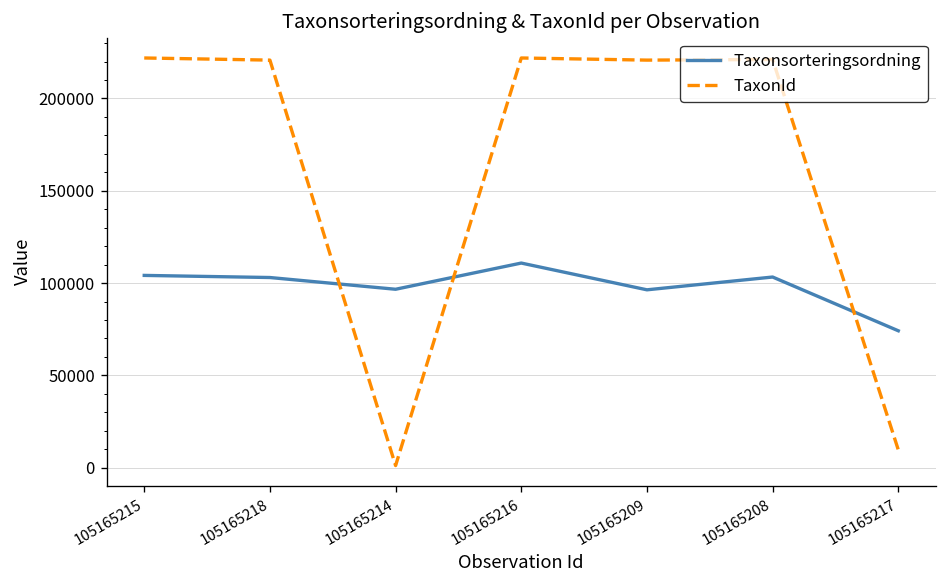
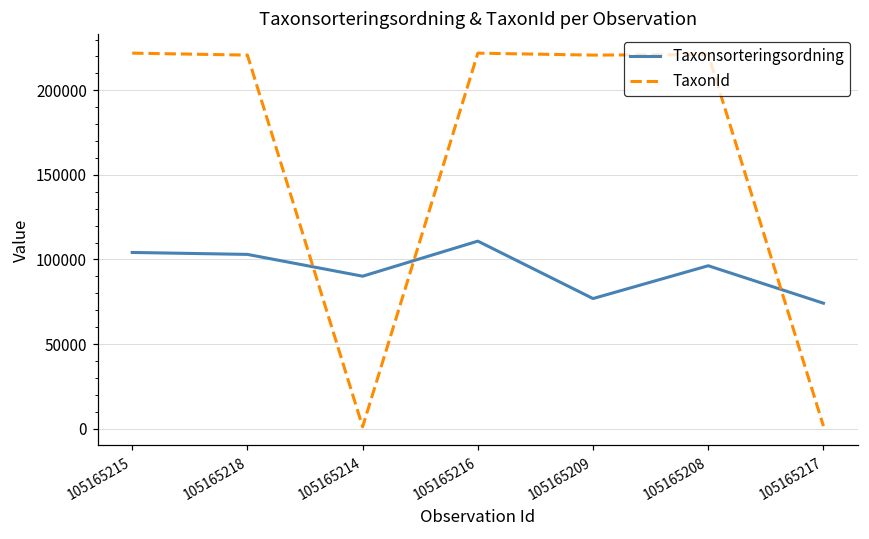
Taxonsorteringsordning, 105165214: 97000 -> 90000
Taxonsorteringsordning, 105165209: 96000 -> 77000
Taxonsorteringsordning, 105165208: 103000 -> 96000
TaxonId, 105165217: 10000 -> 2000
